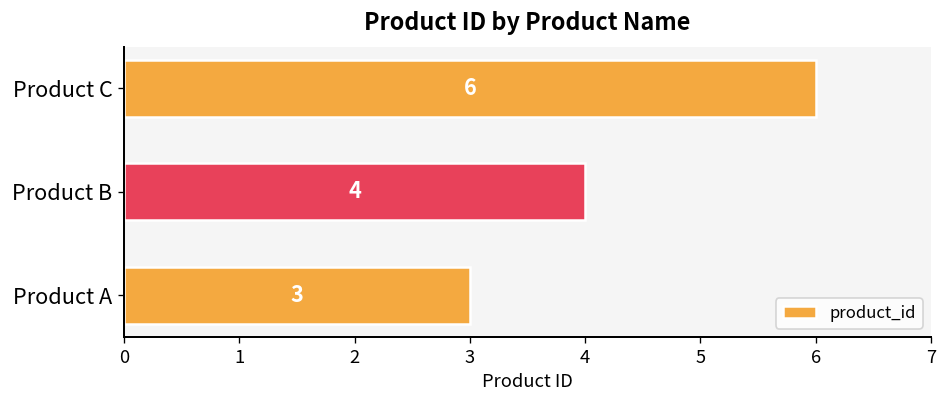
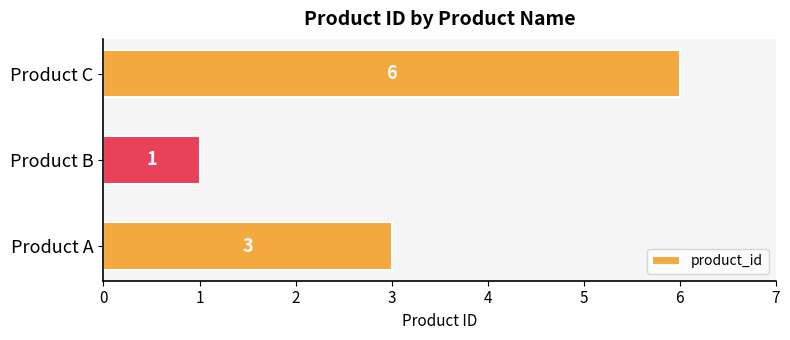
Product B: 4 -> 1
